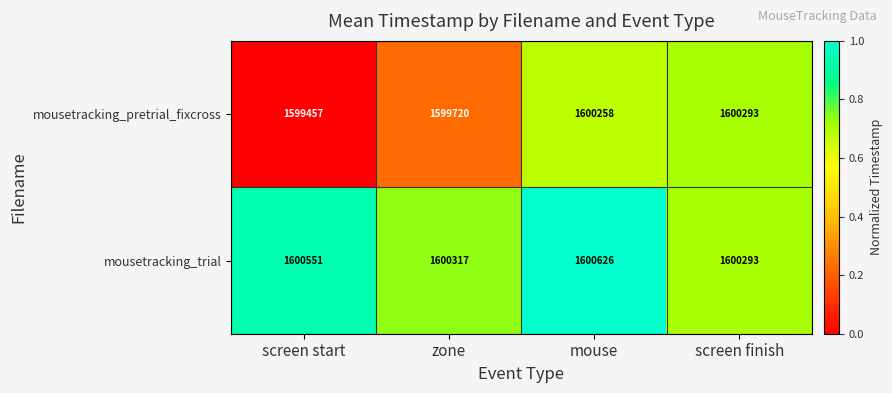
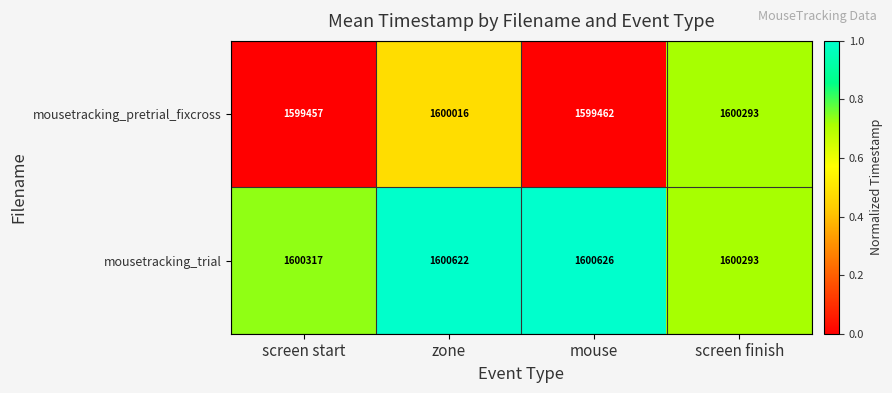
mousetracking_pretrial_fixcross, zone: 1599720 -> 1600016
mousetracking_pretrial_fixcross, mouse: 1600258 -> 1599462
mousetracking_trial, screen start: 1600551 -> 1600317
mousetracking_trial, zone: 1600317 -> 1600622
